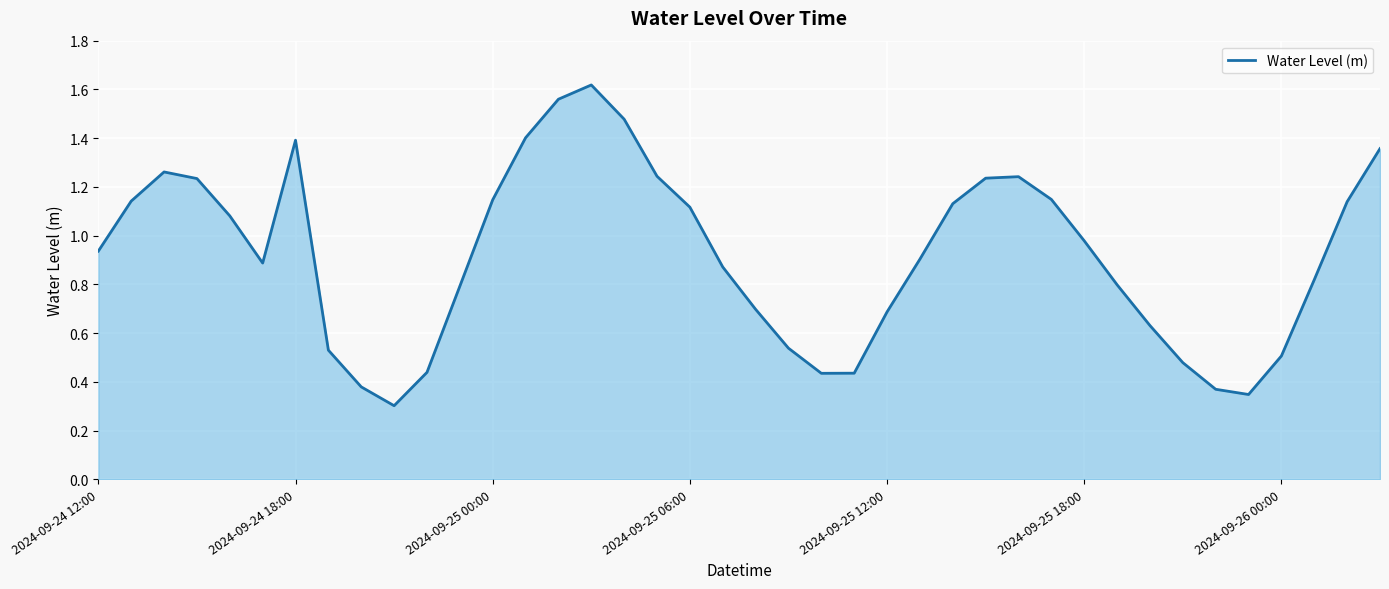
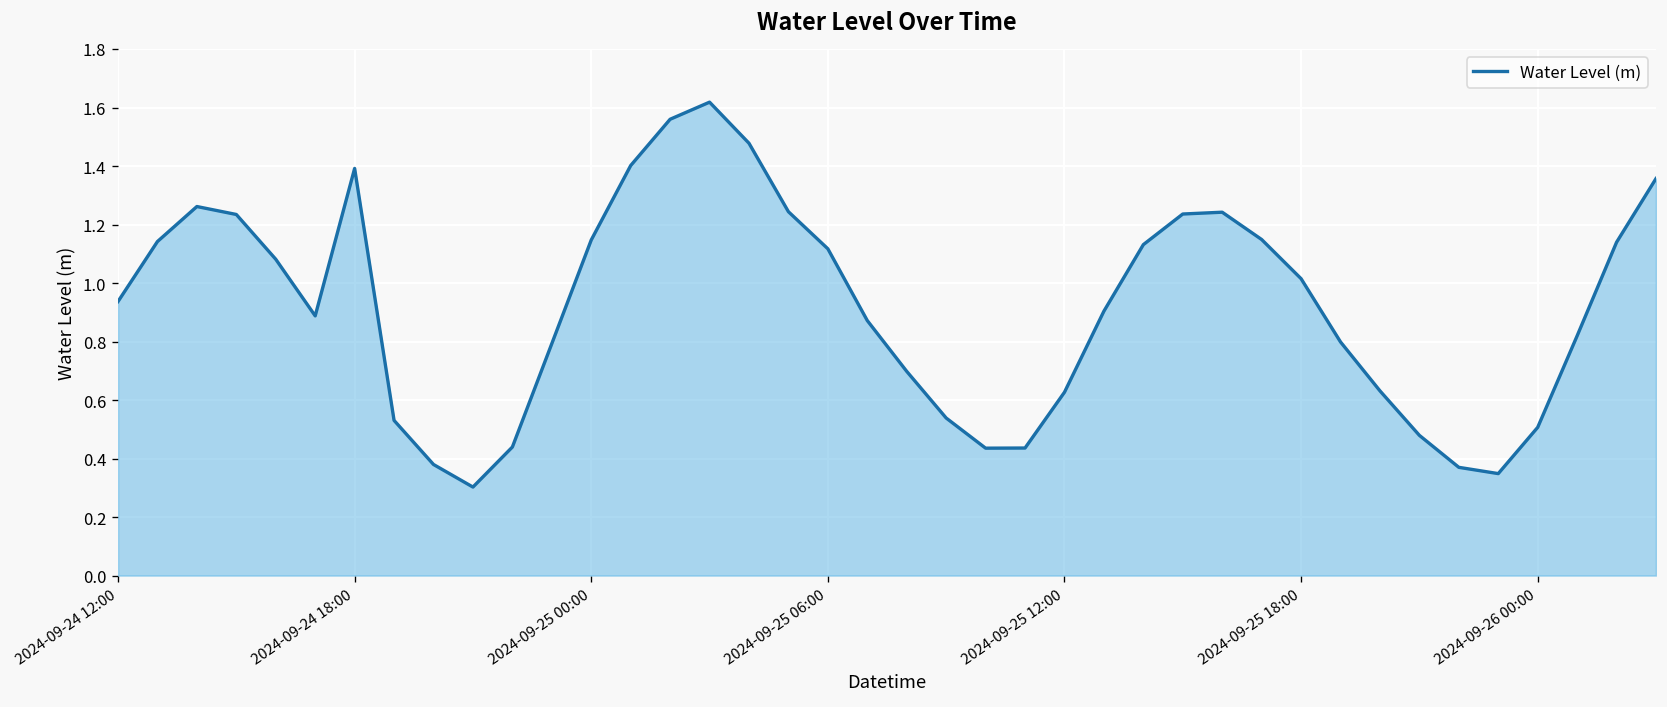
2024-09-25 12:00: 0.69 -> 0.63
2024-09-25 18:00: 0.98 -> 1.01
